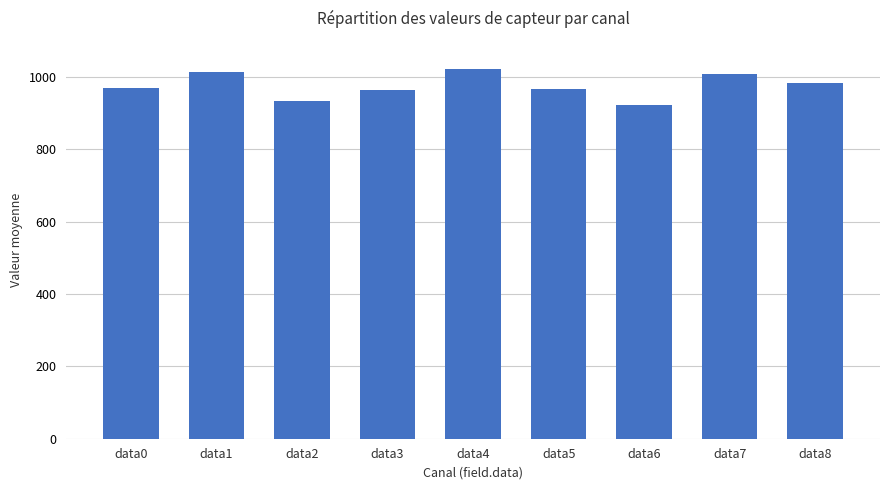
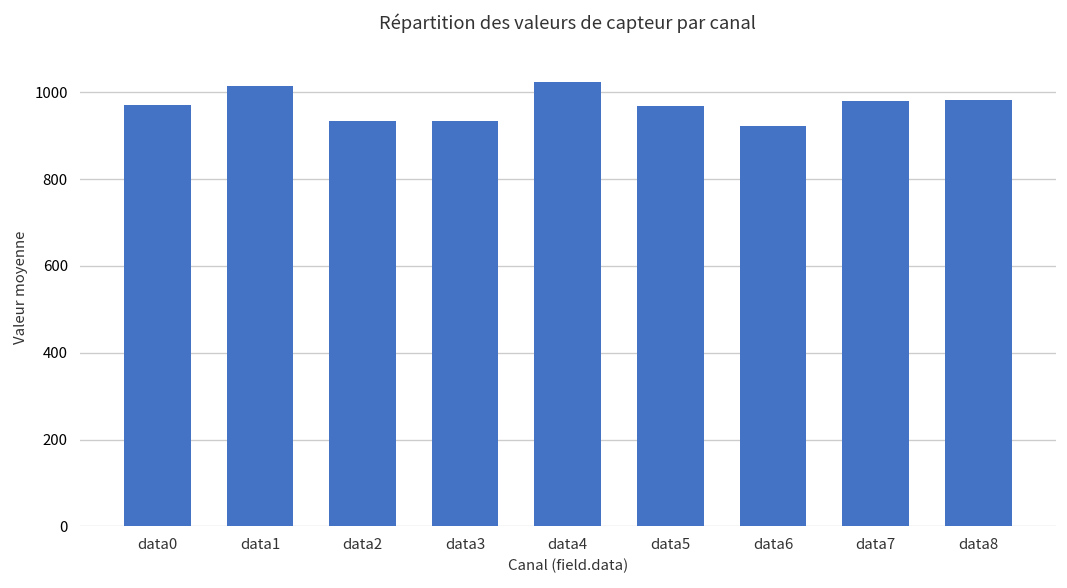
data3: 970 -> 940
data7: 1010 -> 980
